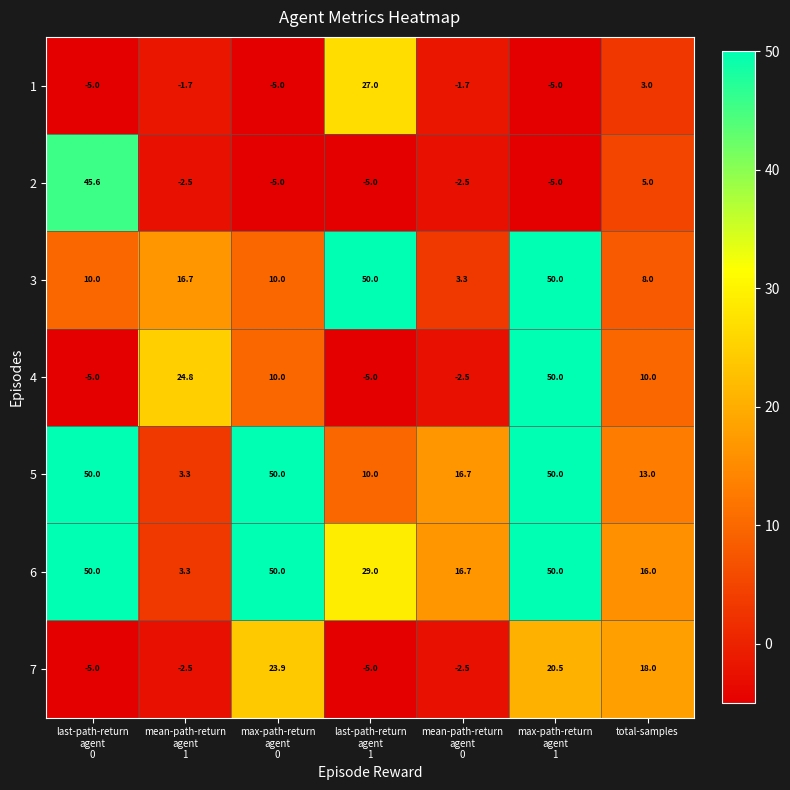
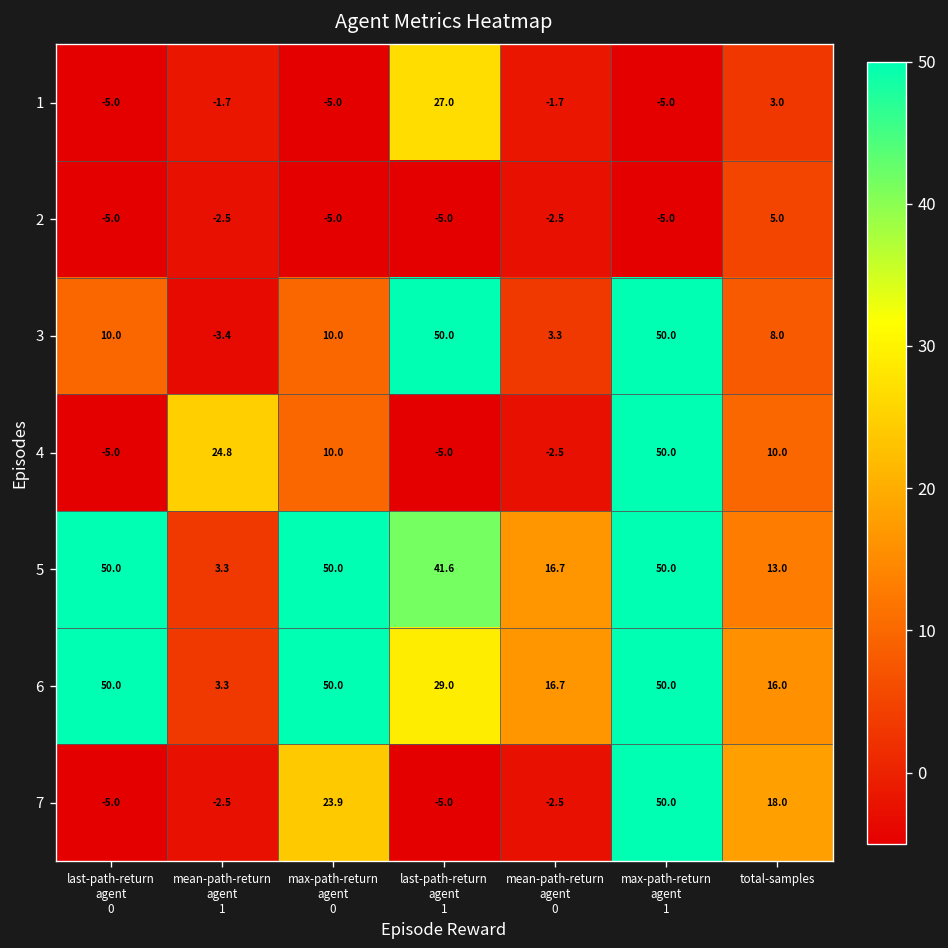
2, last-path-return agent 0: 45.6 -> -5.0
3, mean-path-return agent 1: 16.7 -> -3.4
5, last-path-return agent 1: 10.0 -> 41.6
7, max-path-return agent 1: 20.5 -> 50.0
